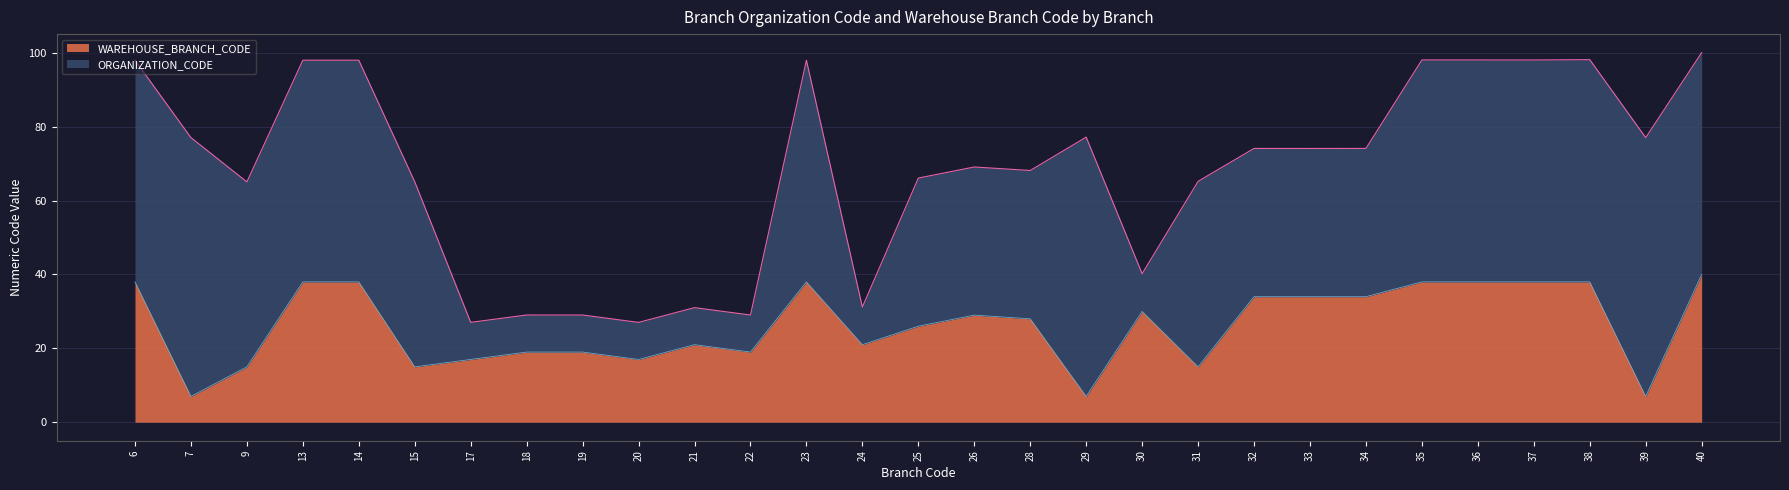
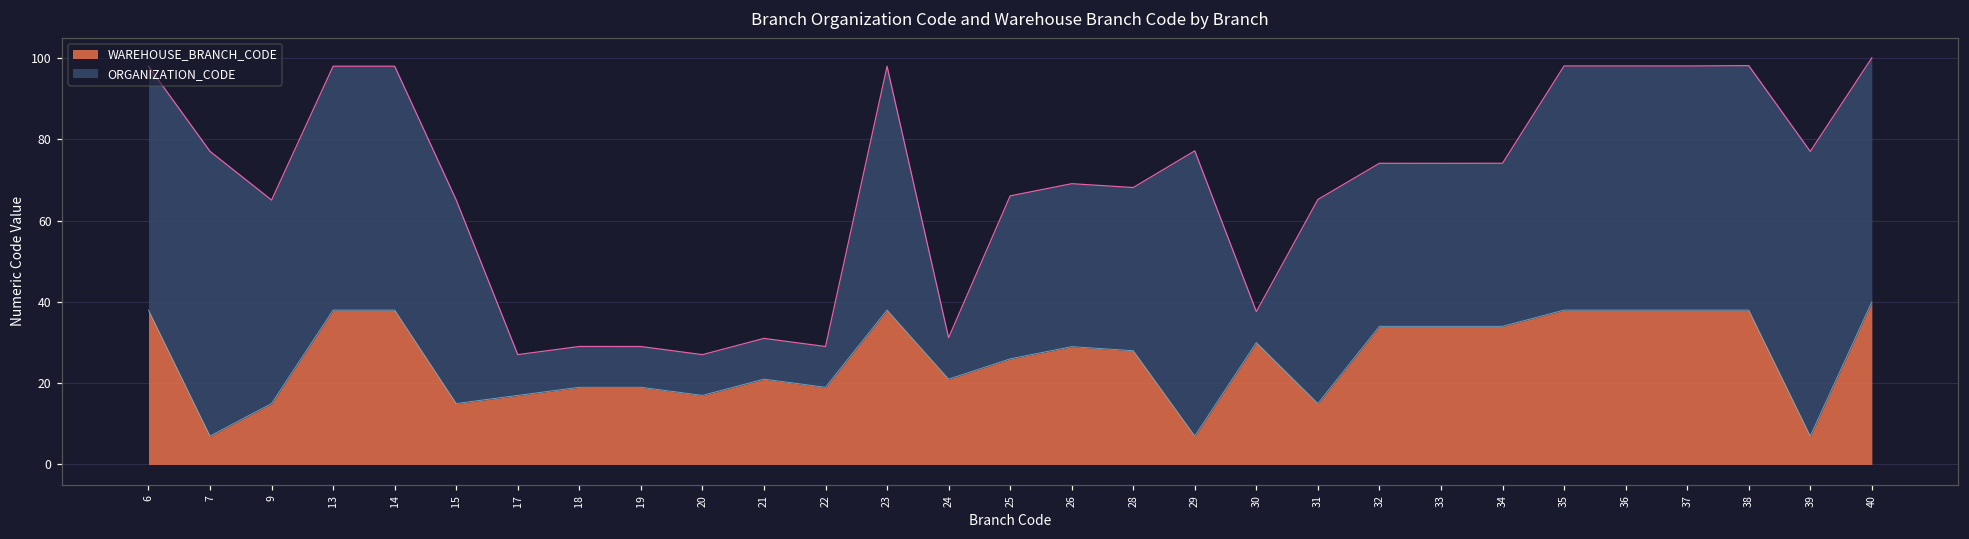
ORGANIZATION_CODE, 30: 10 -> 8
